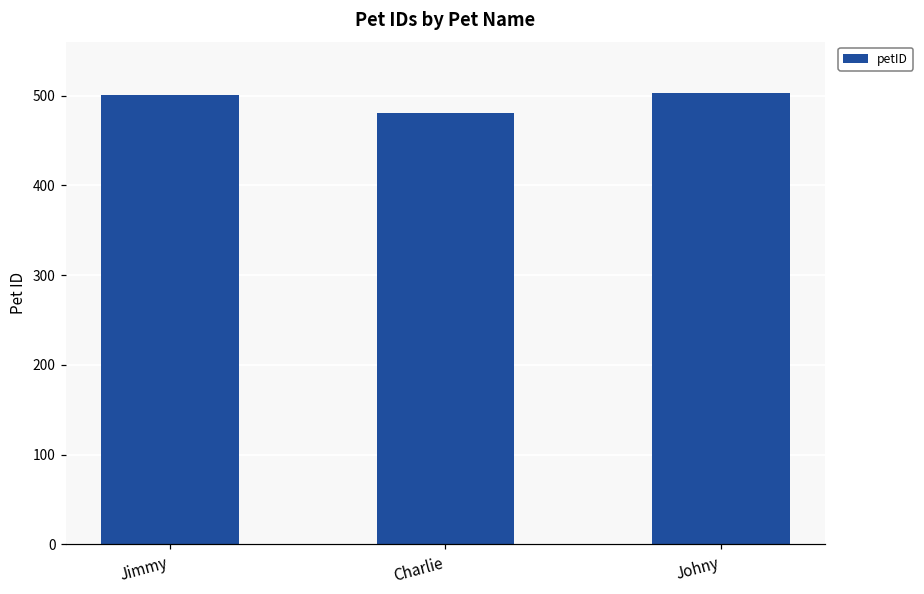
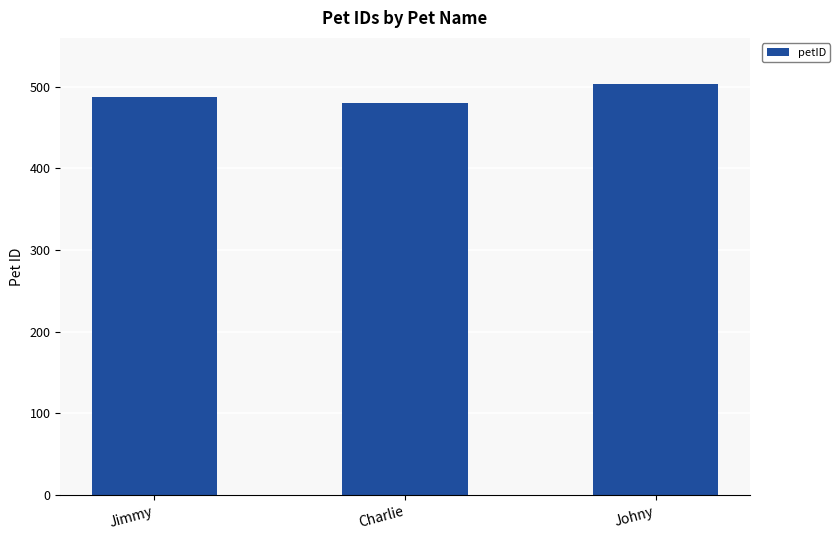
Jimmy: 500 -> 490
